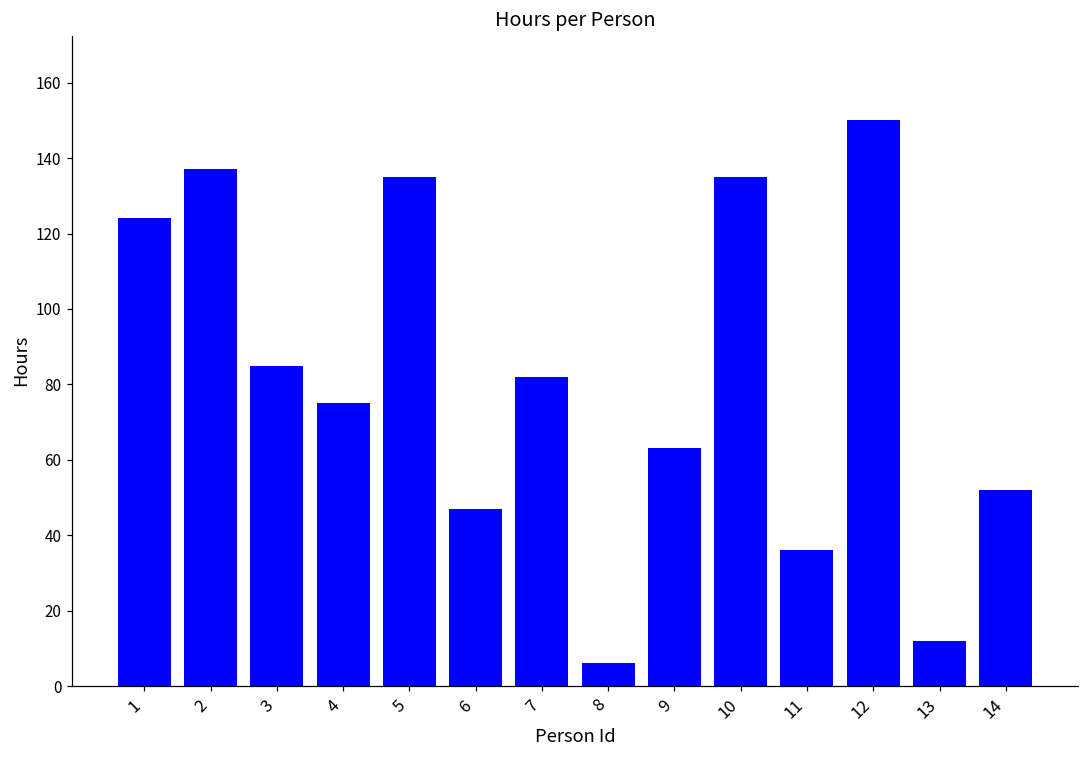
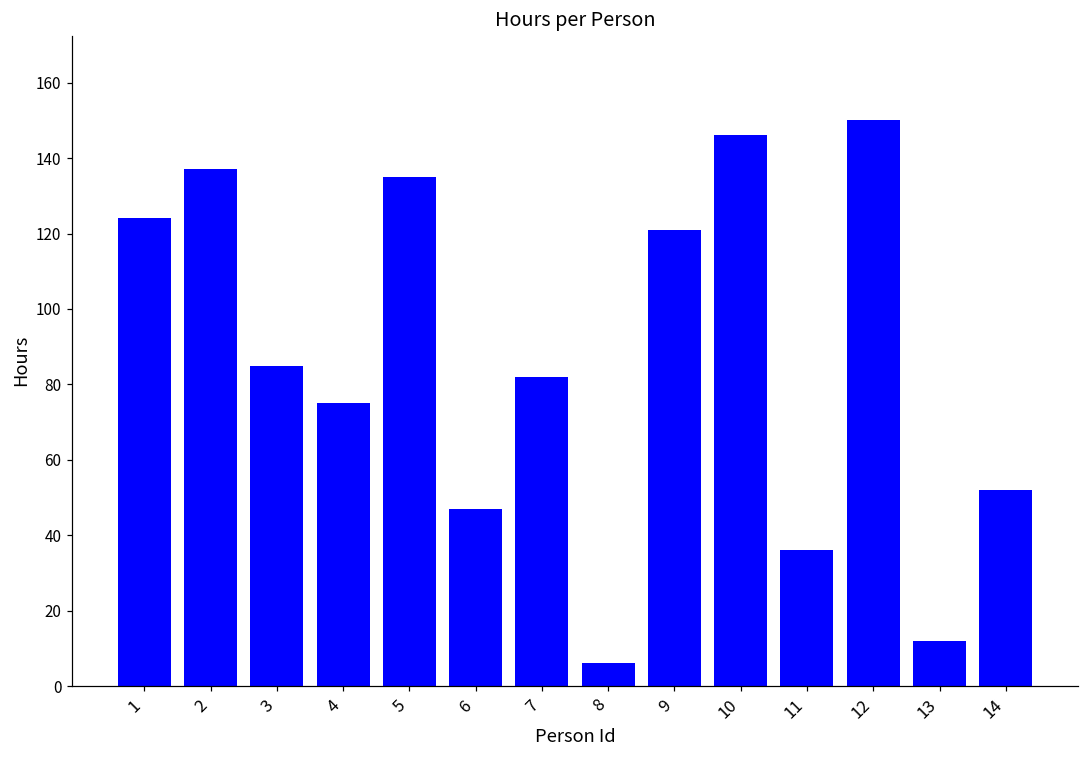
9: 63 -> 121
10: 135 -> 146
